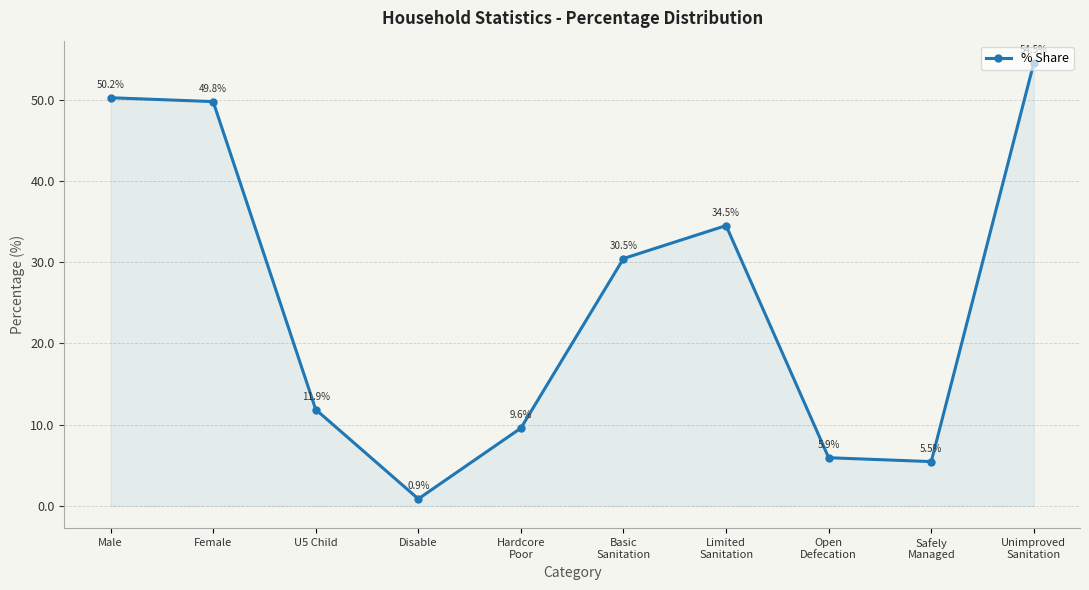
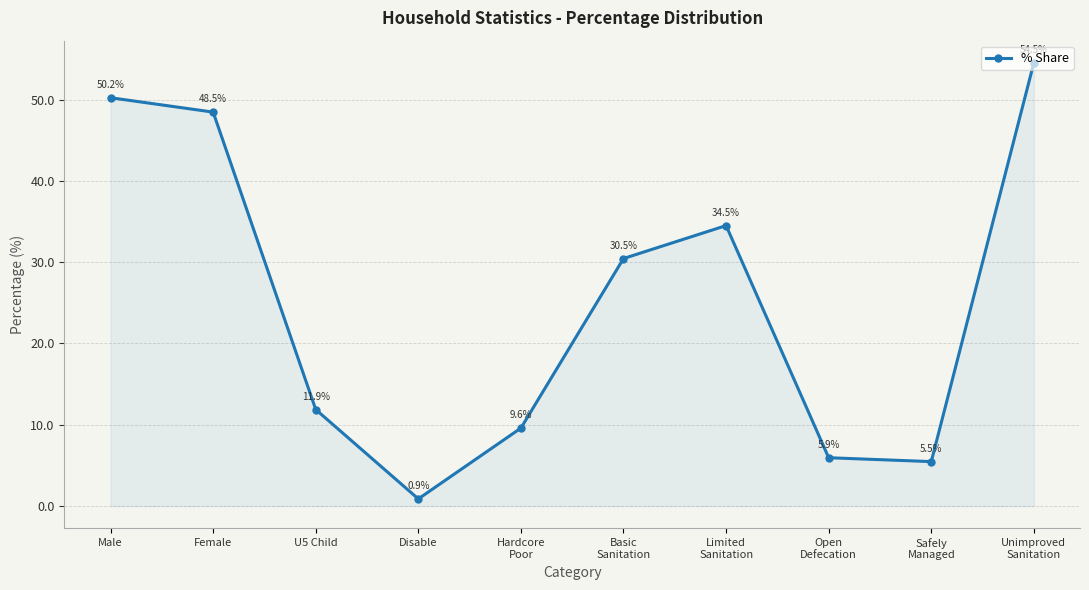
Female: 49.8% -> 48.5%
